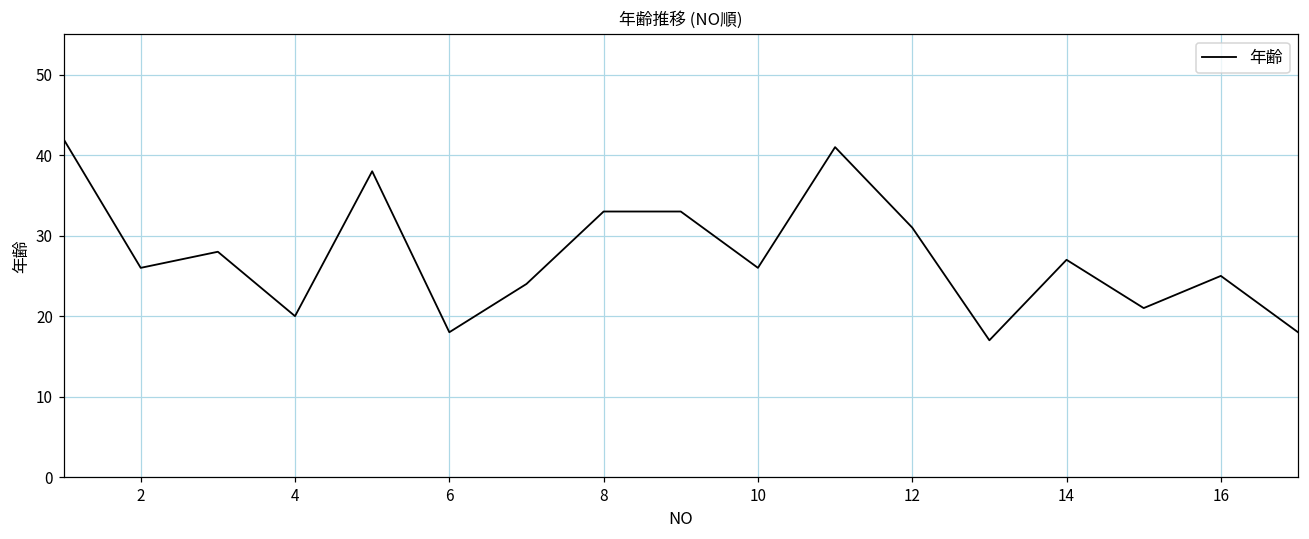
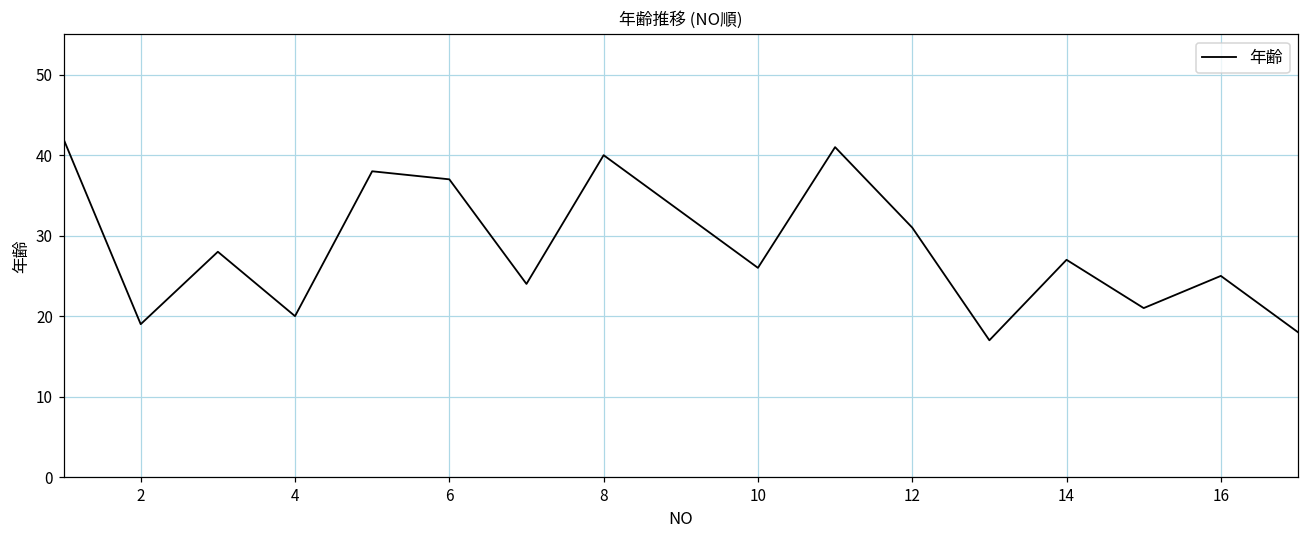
2: 26 -> 19
6: 18 -> 37
8: 33 -> 40
